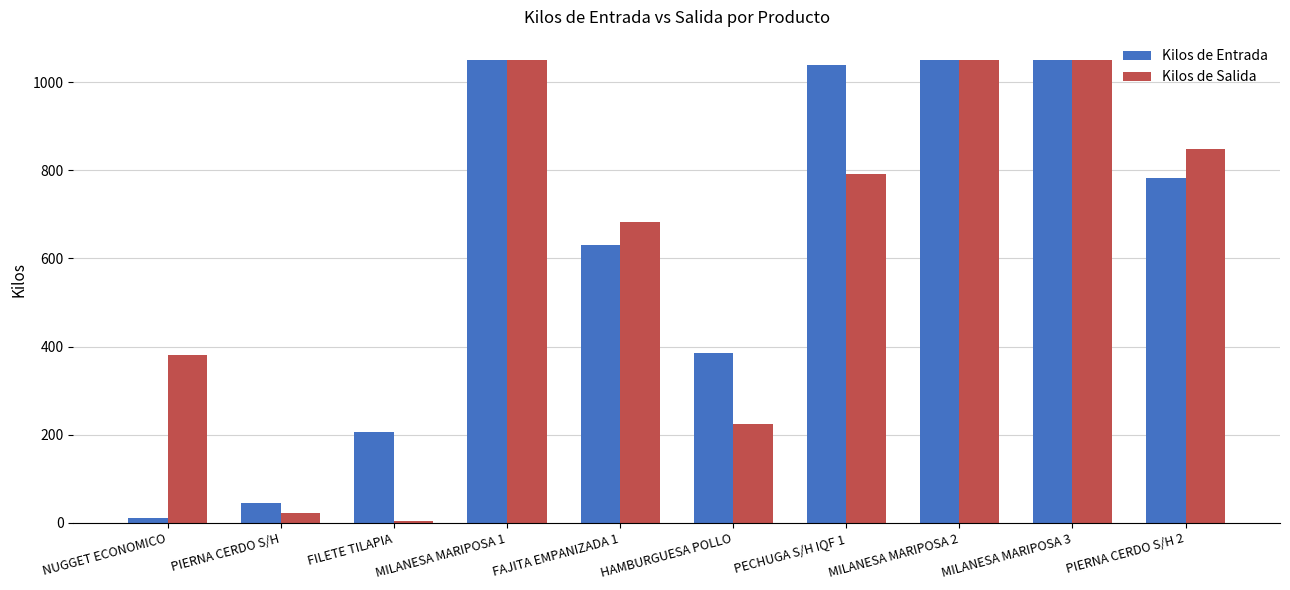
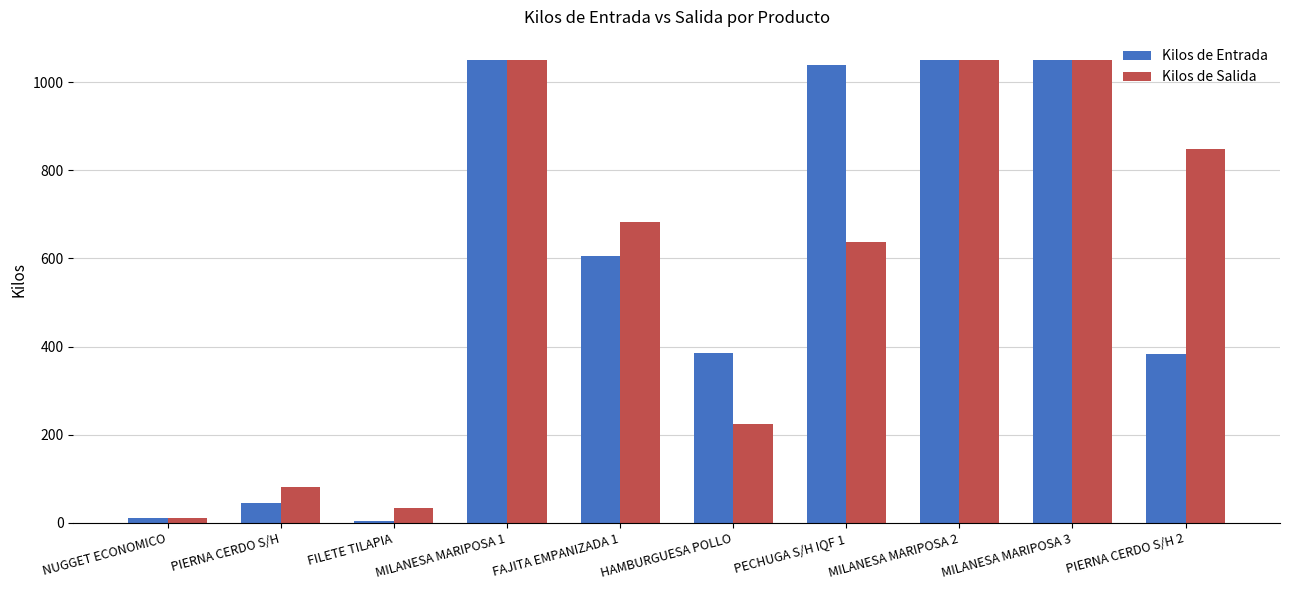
Kilos de Salida, NUGGET ECONOMICO: 380 -> 10
Kilos de Salida, PIERNA CERDO S/H: 20 -> 80
Kilos de Entrada, FILETE TILAPIA: 210 -> 0
Kilos de Salida, FILETE TILAPIA: 0 -> 30
Kilos de Entrada, FAJITA EMPANIZADA 1: 630 -> 610
Kilos de Salida, PECHUGA S/H IQF 1: 790 -> 640
Kilos de Entrada, PIERNA CERDO S/H 2: 780 -> 380
